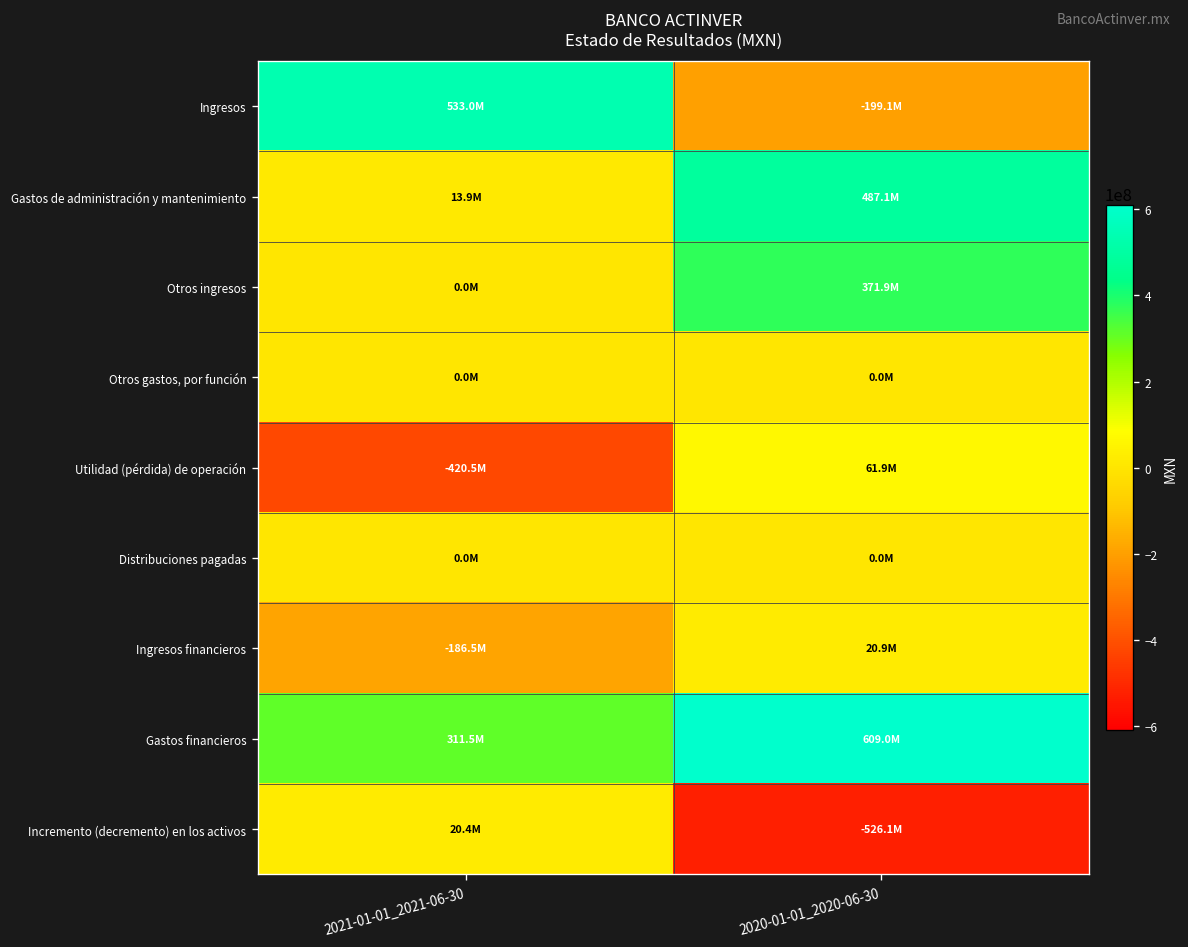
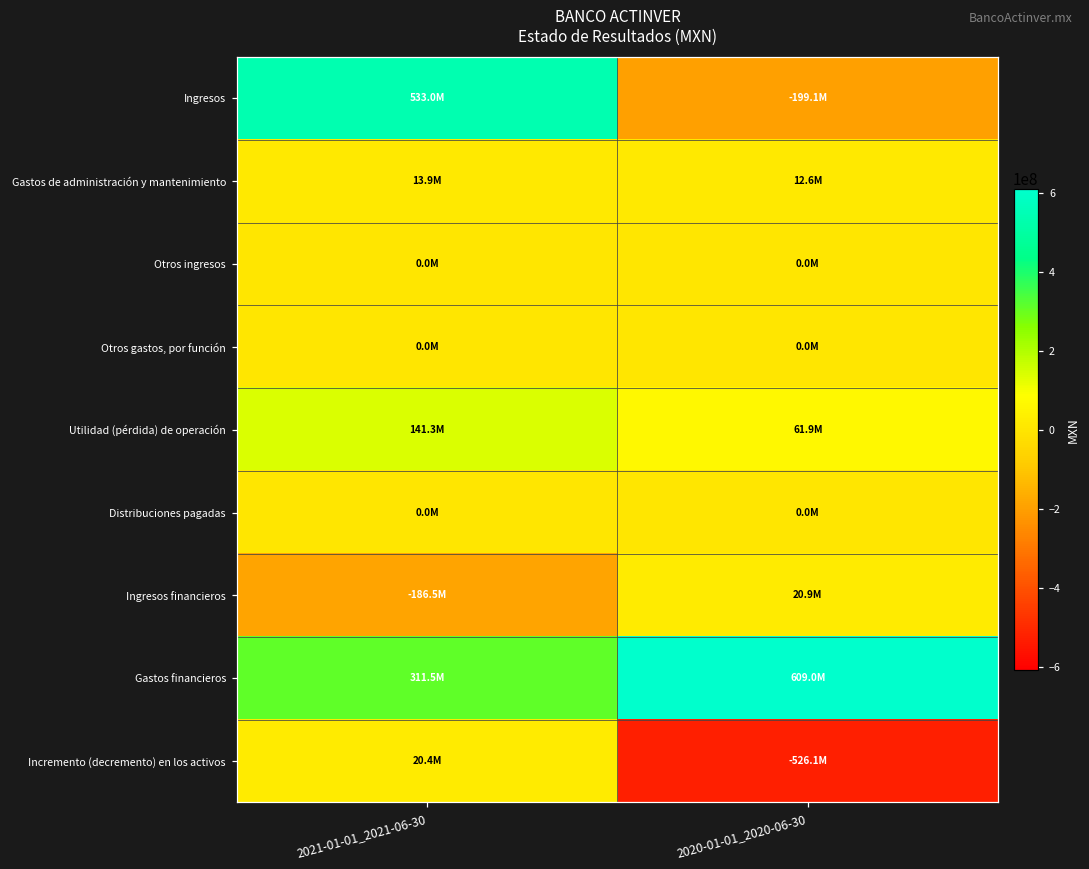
Gastos de administración y mantenimiento, 2020-01-01_2020-06-30: 487.1M -> 12.6M
Otros ingresos, 2020-01-01_2020-06-30: 371.9M -> 0.0M
Utilidad (pérdida) de operación, 2021-01-01_2021-06-30: -420.5M -> 141.3M
